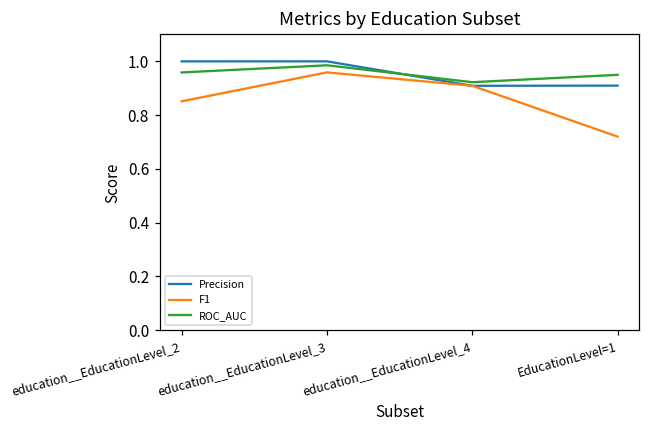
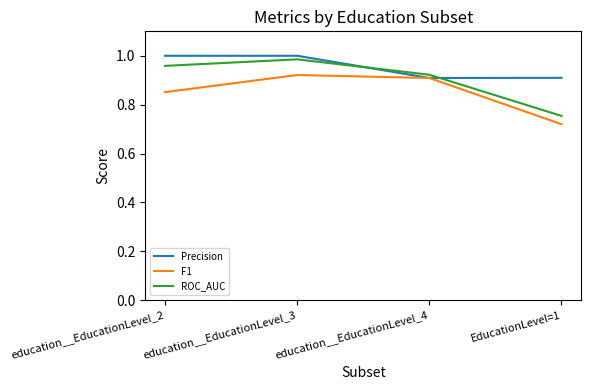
F1, education__EducationLevel_3: 0.96 -> 0.92
ROC_AUC, EducationLevel=1: 0.95 -> 0.75
